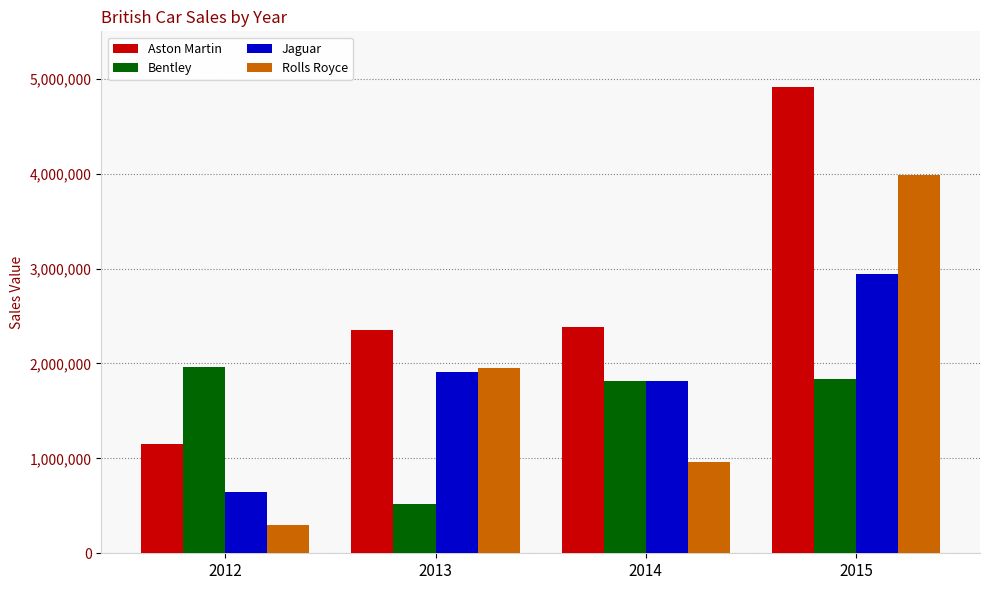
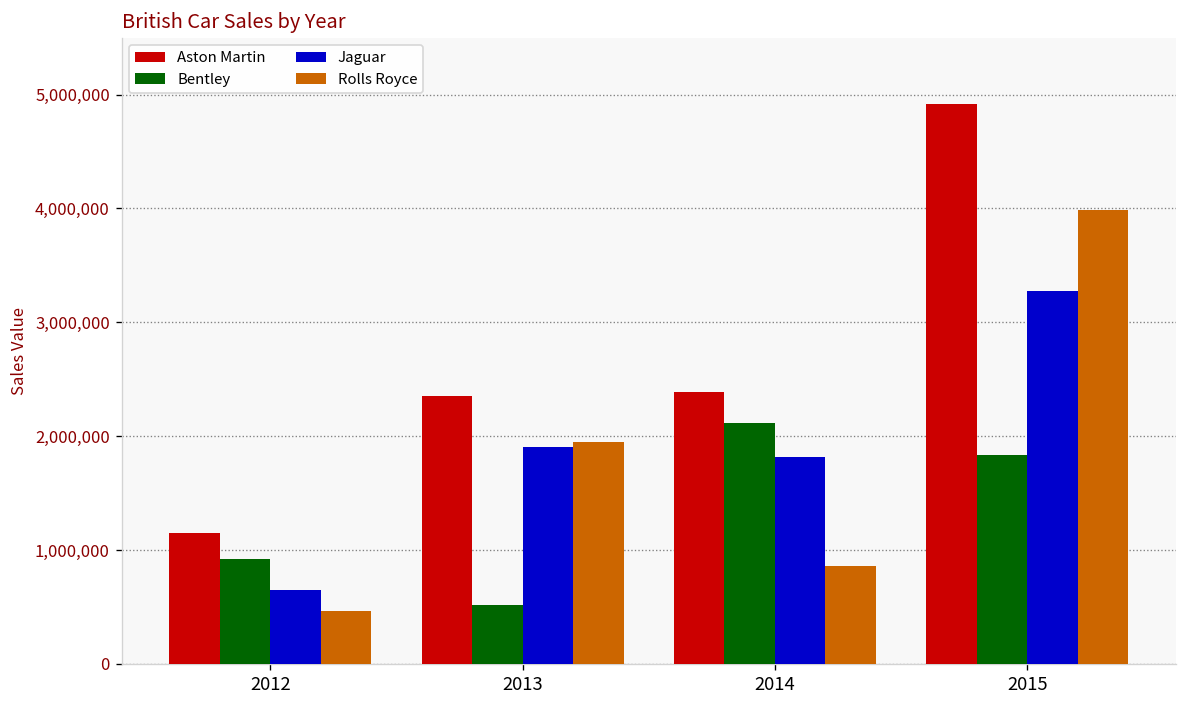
Bentley, 2012: 2,000,000 -> 900,000
Rolls Royce, 2012: 300,000 -> 500,000
Bentley, 2014: 1,800,000 -> 2,100,000
Rolls Royce, 2014: 1,000,000 -> 900,000
Jaguar, 2015: 2,900,000 -> 3,300,000
